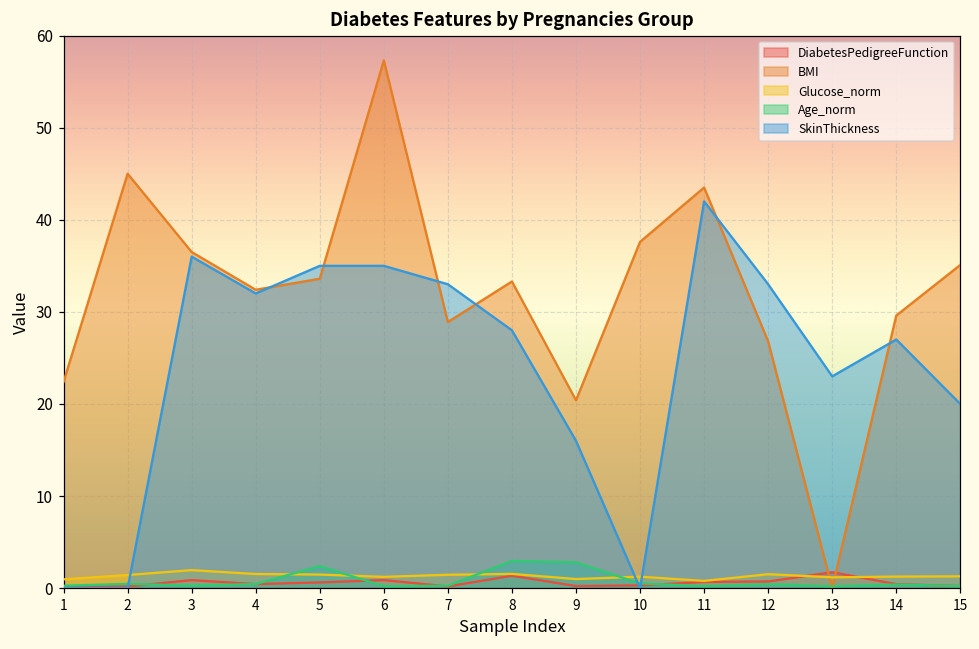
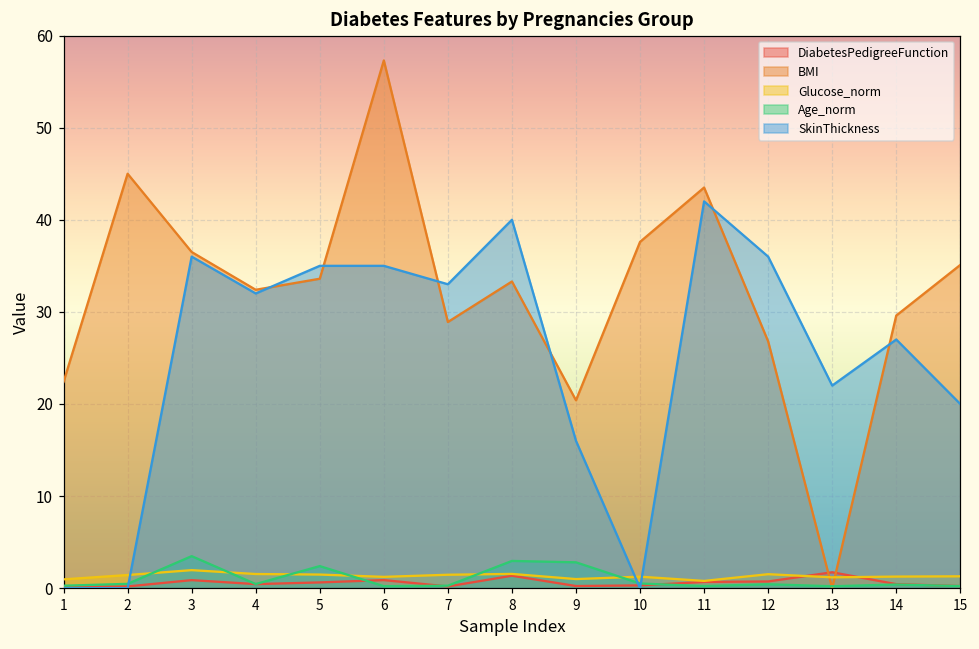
Age_norm, 3: 0 -> 3
SkinThickness, 8: 28 -> 40
SkinThickness, 12: 33 -> 36
SkinThickness, 13: 23 -> 22
